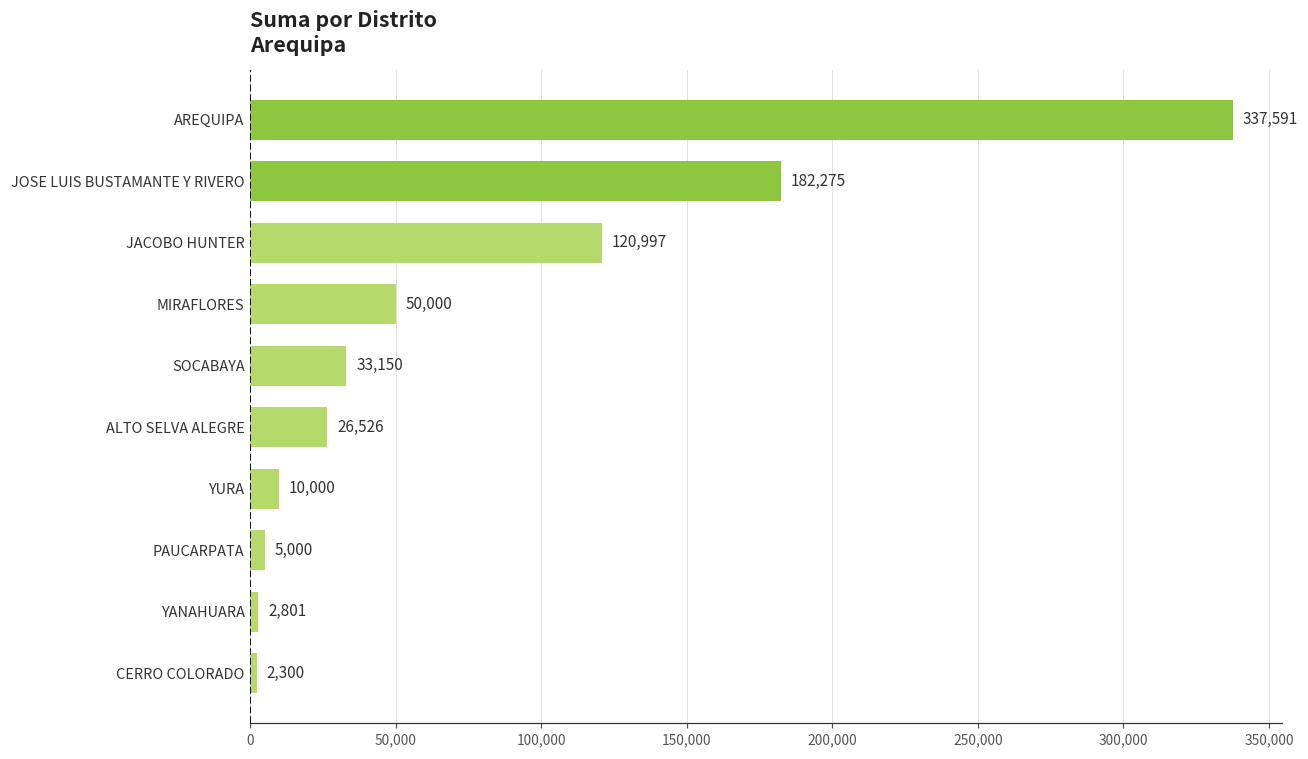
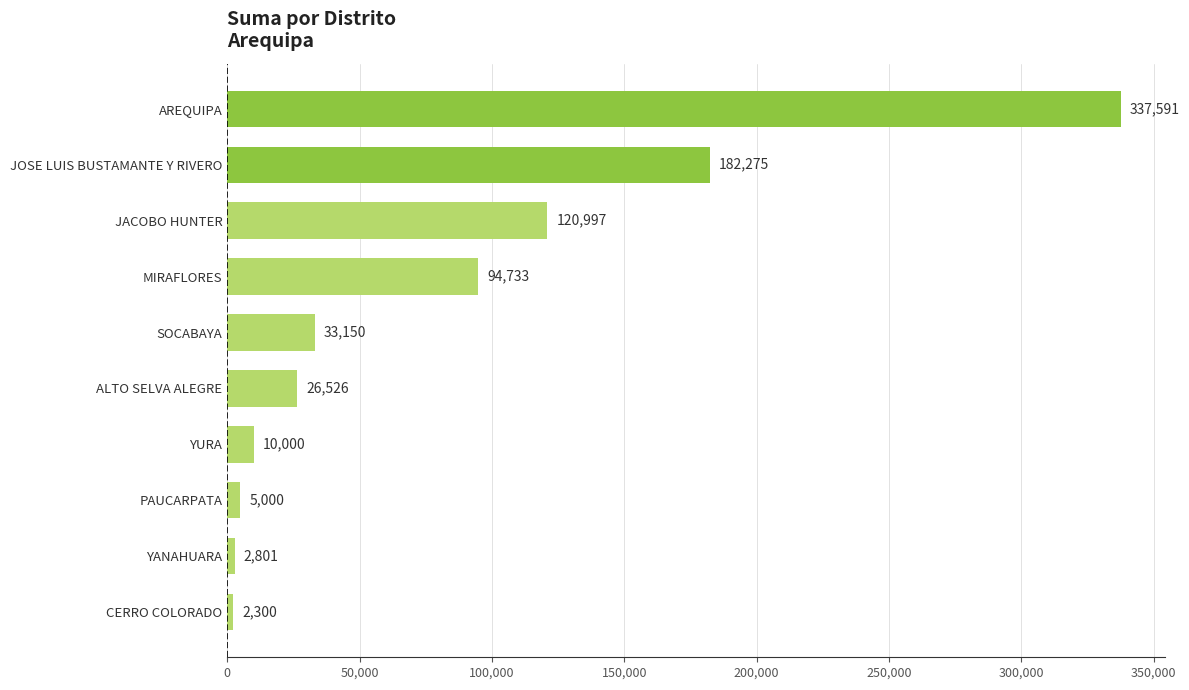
MIRAFLORES: 50,000 -> 94,733
